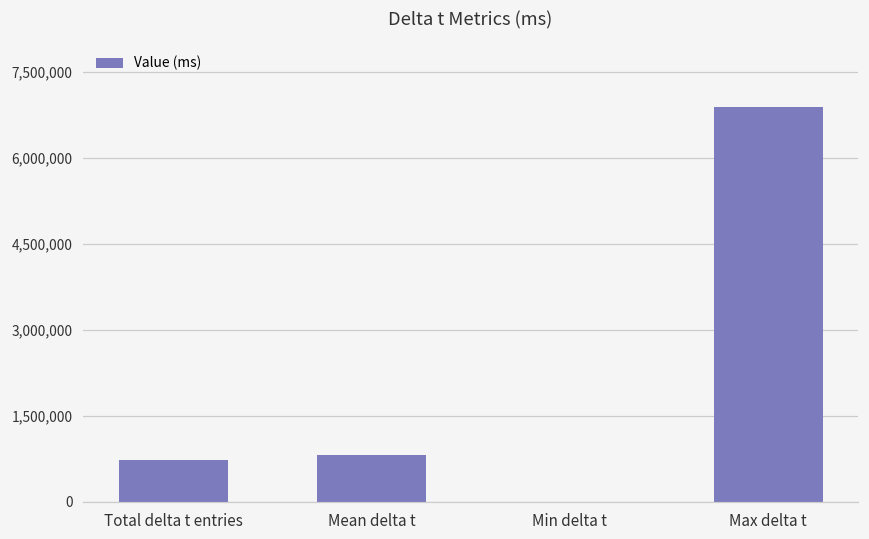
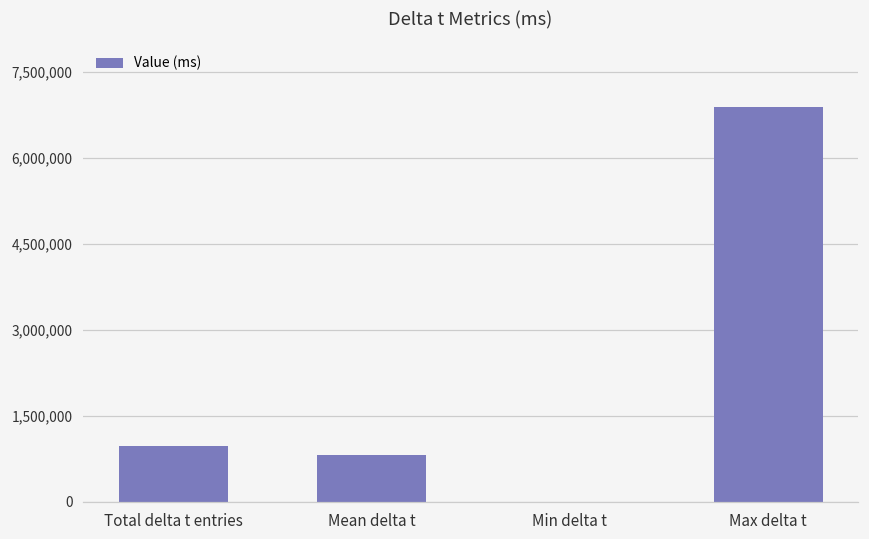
Total delta t entries: 700,000 -> 1,000,000
